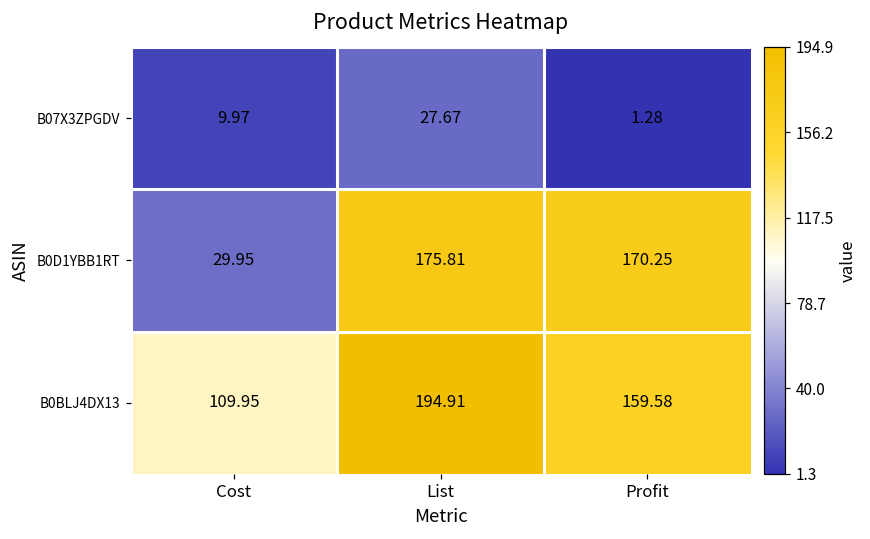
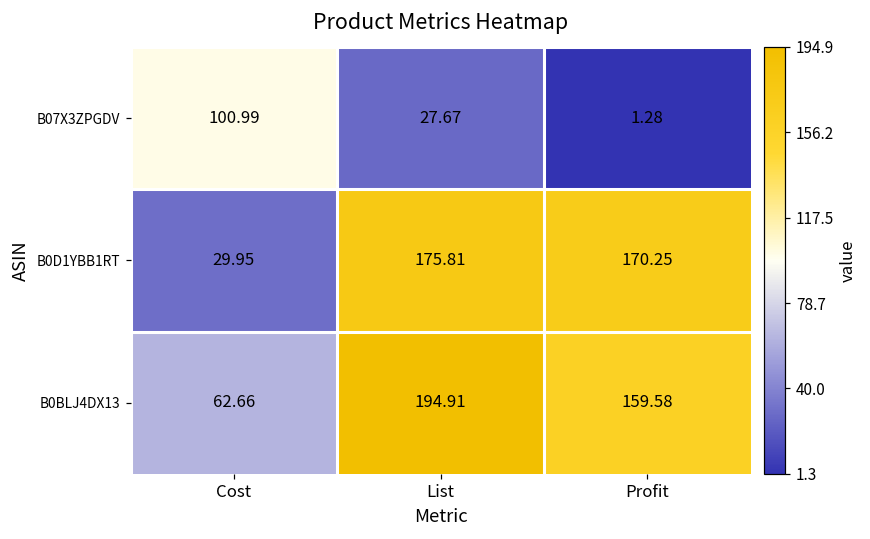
B07X3ZPGDV, Cost: 9.97 -> 100.99
B0BLJ4DX13, Cost: 109.95 -> 62.66
